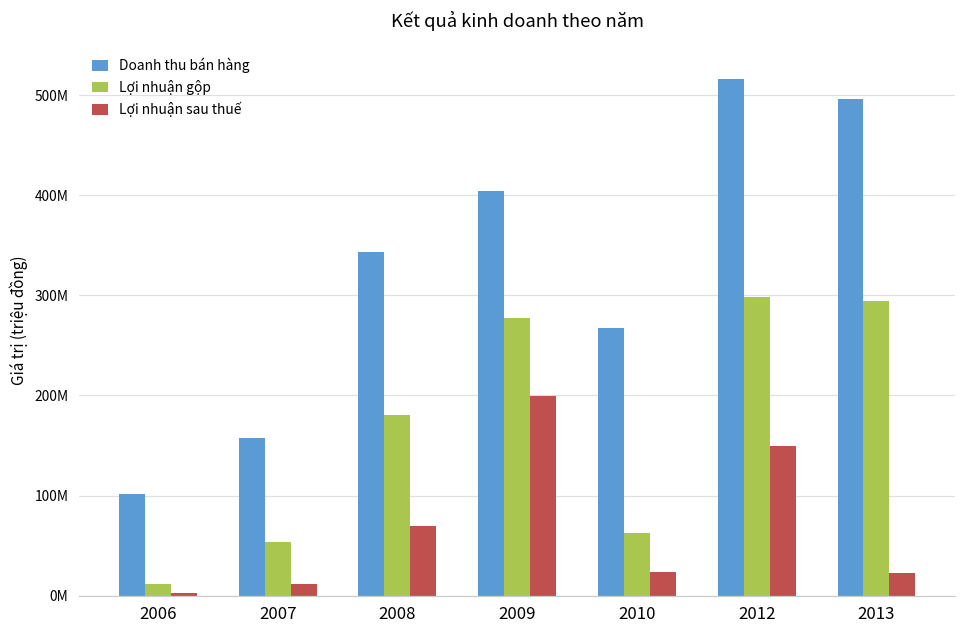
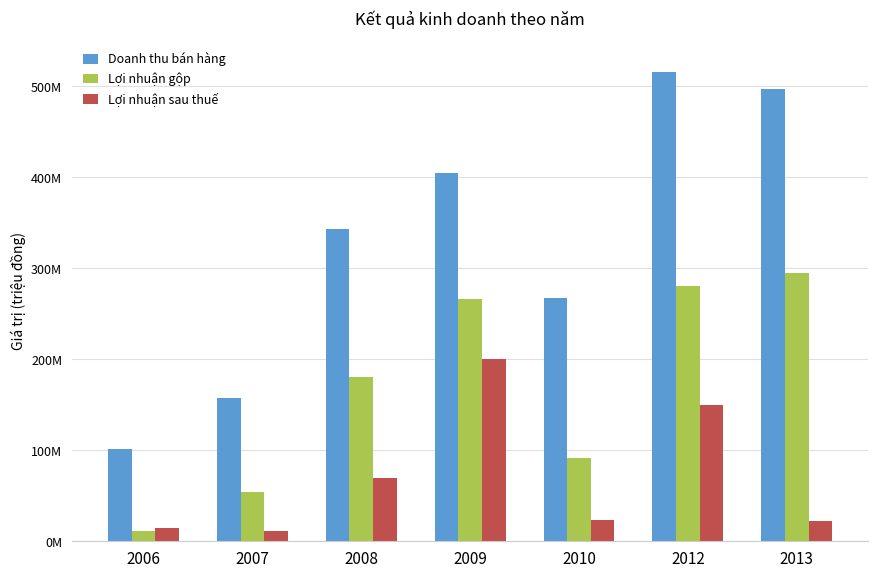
Lợi nhuận sau thuế, 2006: 0 -> 10000000
Lợi nhuận gộp, 2009: 280000000 -> 270000000
Lợi nhuận gộp, 2010: 60000000 -> 90000000
Lợi nhuận gộp, 2012: 300000000 -> 280000000
